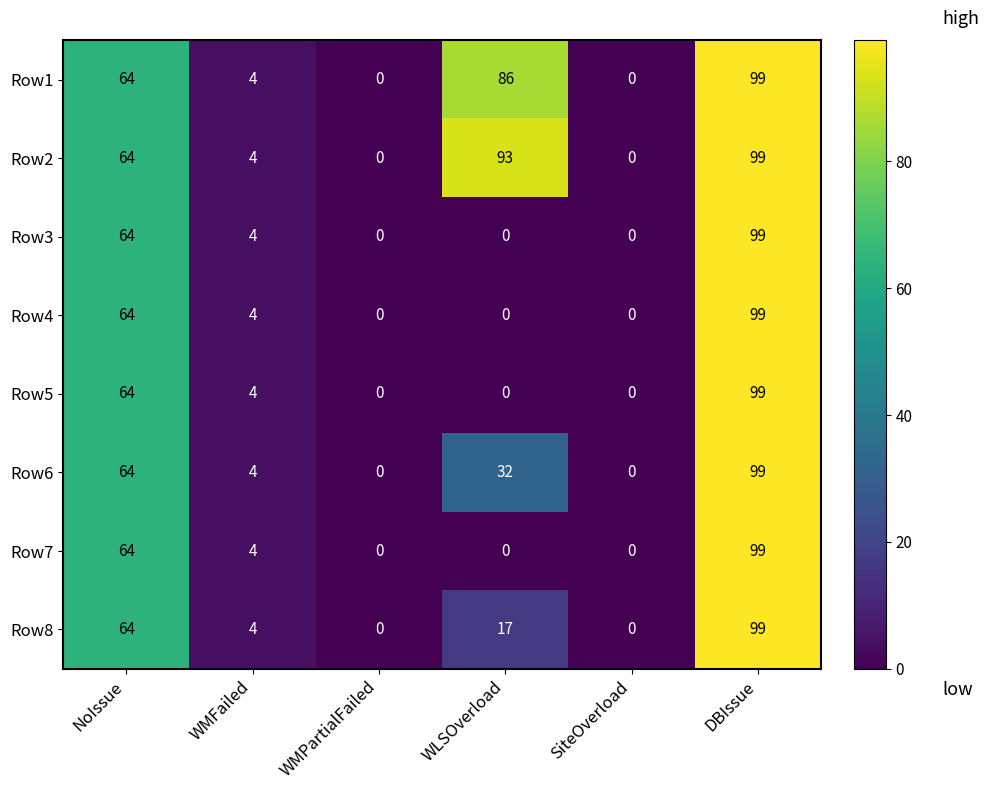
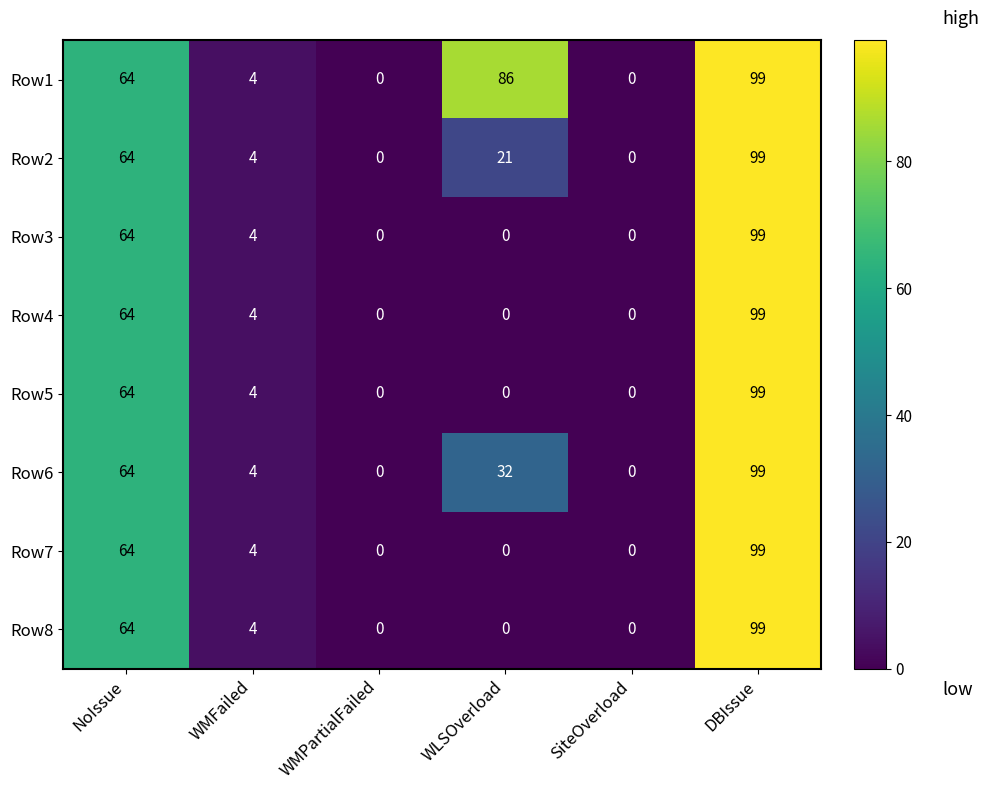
Row2, WLSOverload: 93 -> 21
Row8, WLSOverload: 17 -> 0
